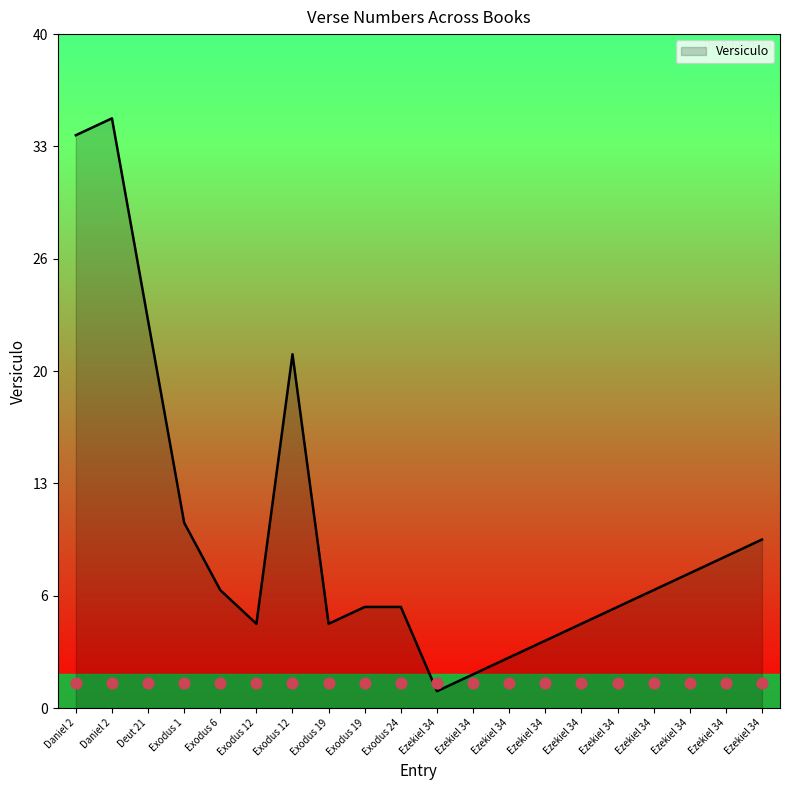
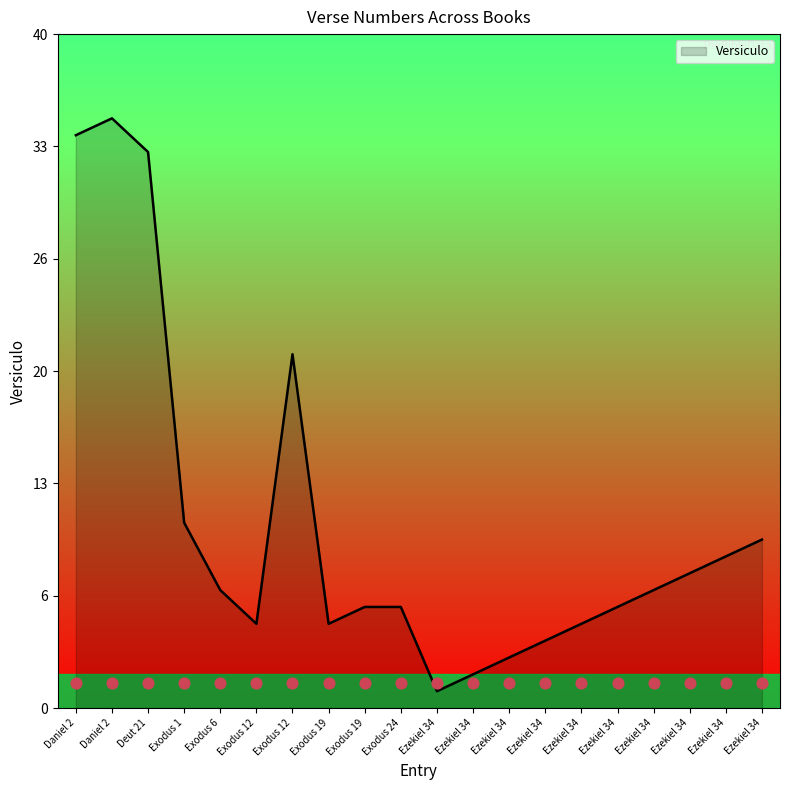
Versiculo, Deut 21: 23 -> 33
